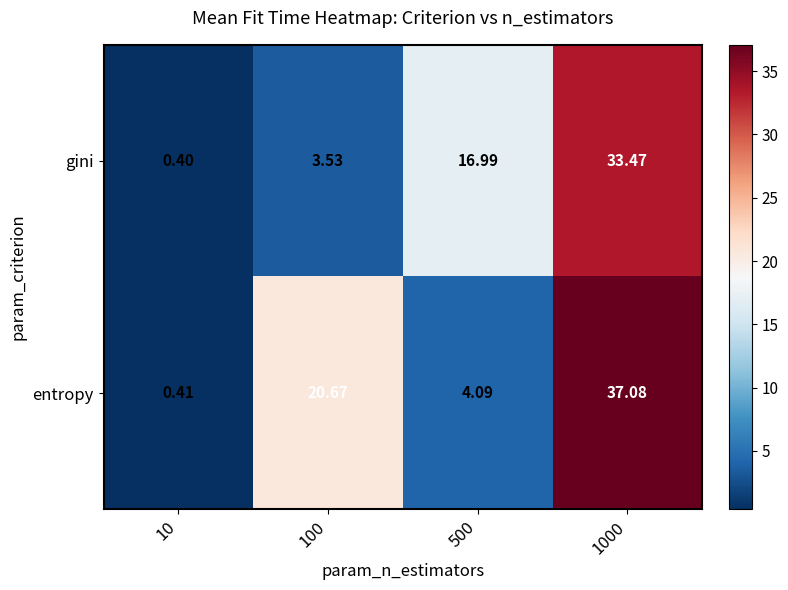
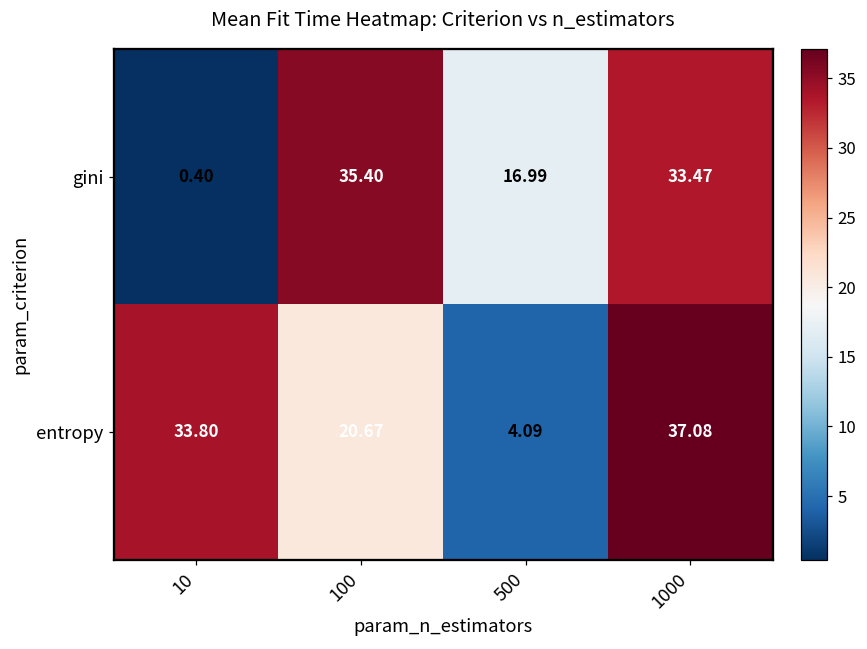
gini, 100: 3.53 -> 35.40
entropy, 10: 0.41 -> 33.80
